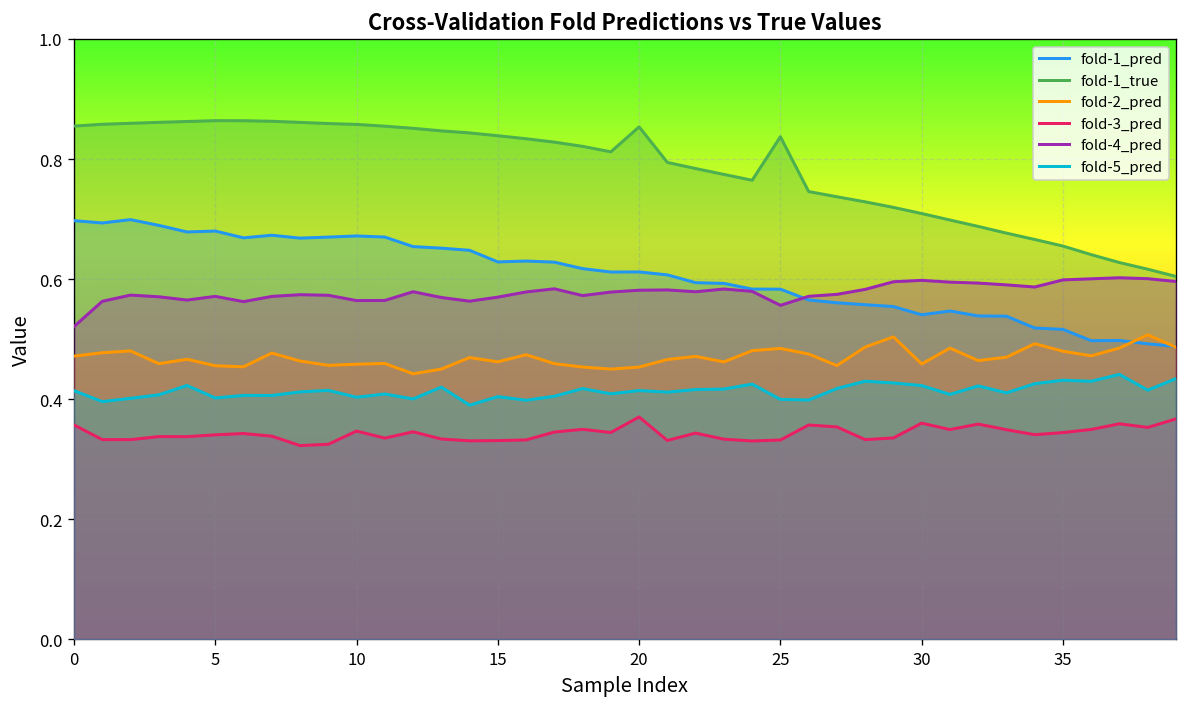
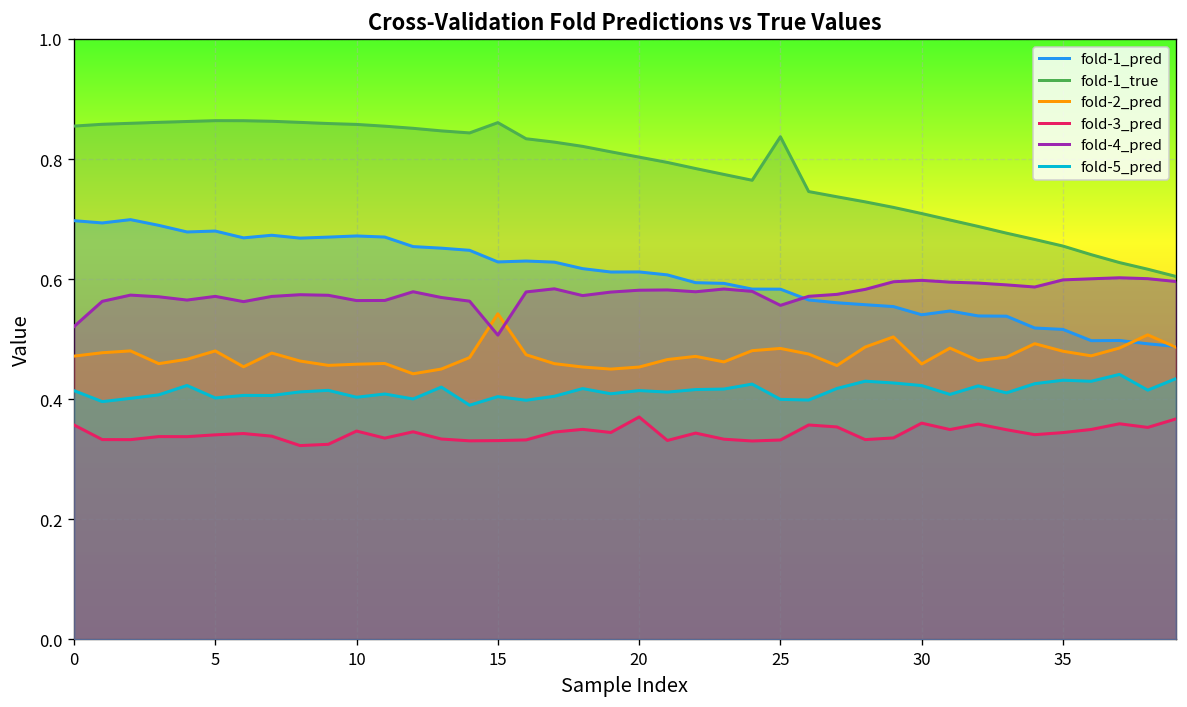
fold-2_pred, 5: 0.46 -> 0.48
fold-1_true, 15: 0.84 -> 0.86
fold-2_pred, 15: 0.46 -> 0.54
fold-4_pred, 15: 0.57 -> 0.51
fold-1_true, 20: 0.85 -> 0.80
